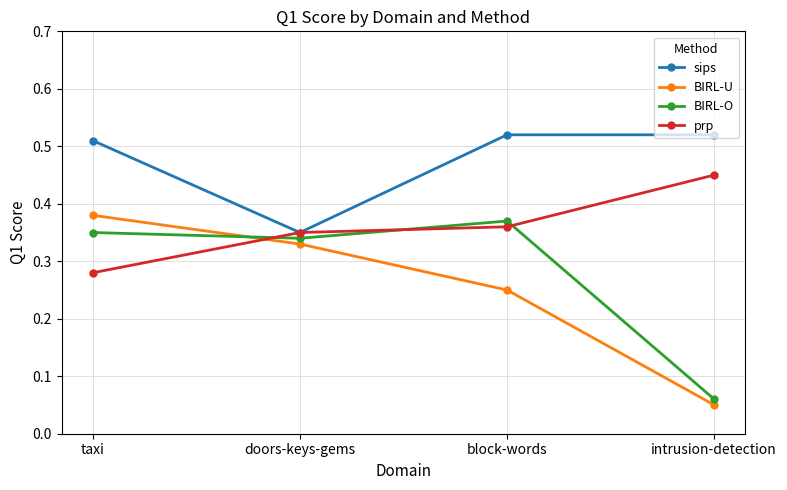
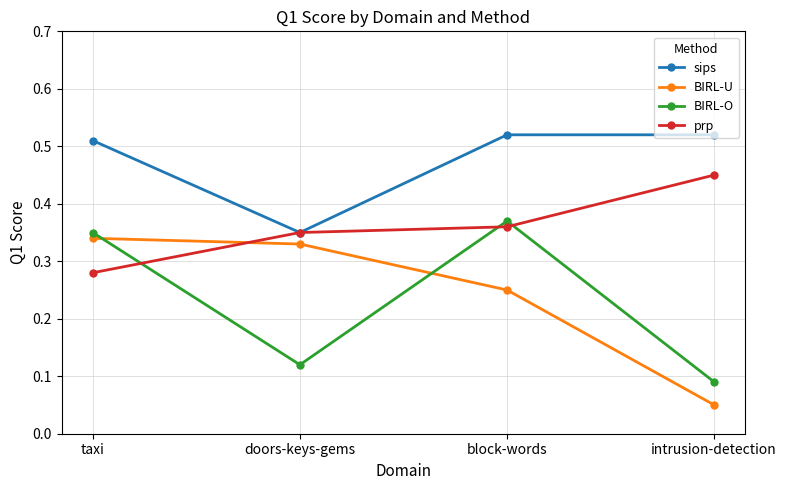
BIRL-U, taxi: 0.38 -> 0.34
BIRL-O, doors-keys-gems: 0.34 -> 0.12
BIRL-O, intrusion-detection: 0.06 -> 0.09
